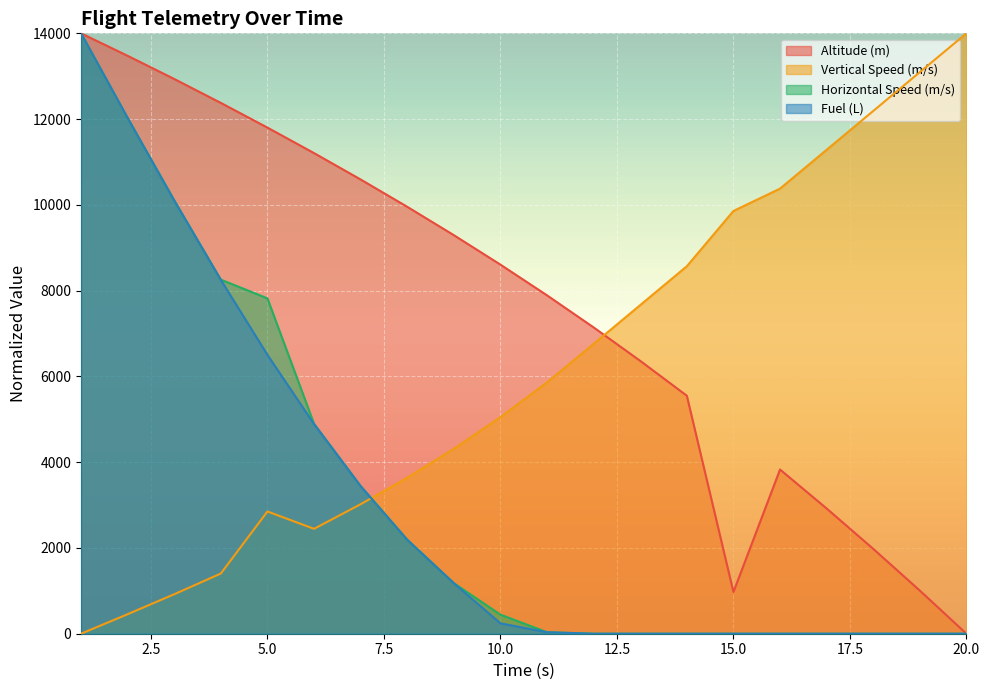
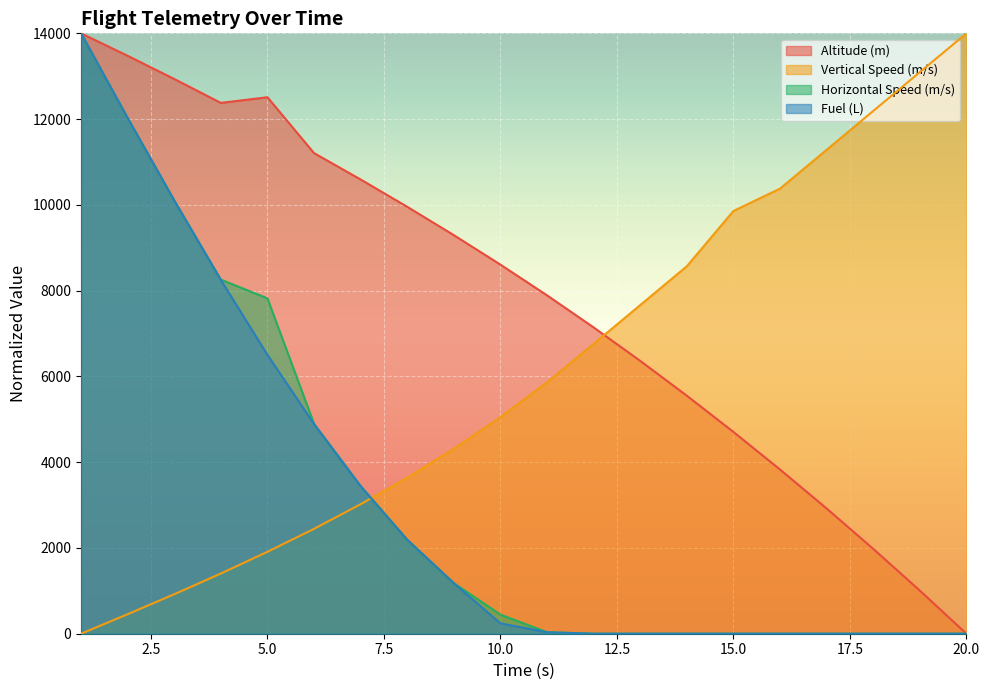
Altitude (m), 5.0: 11800 -> 12500
Vertical Speed (m/s), 5.0: 2900 -> 1900
Altitude (m), 15.0: 1000 -> 4700
